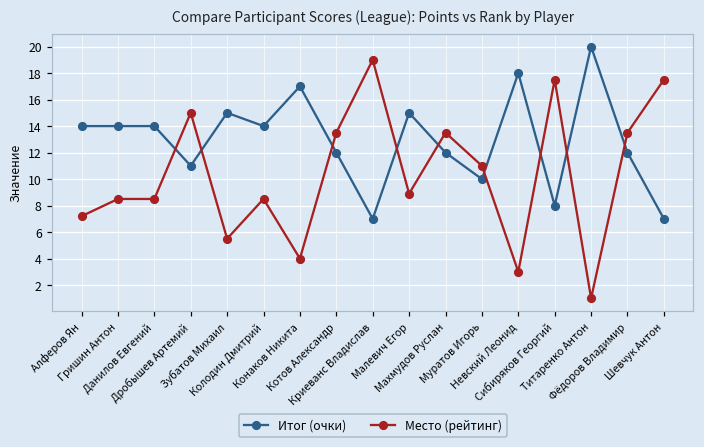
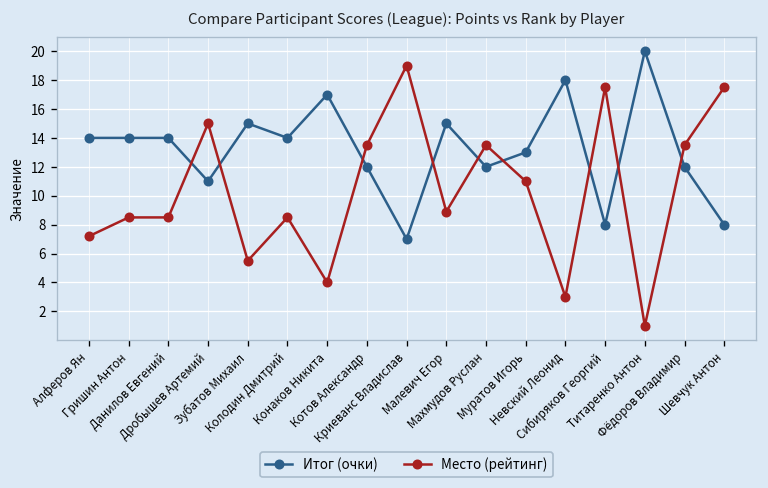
Итог (очки), Муратов Игорь: 10 -> 13
Итог (очки), Шевчук Антон: 7 -> 8
